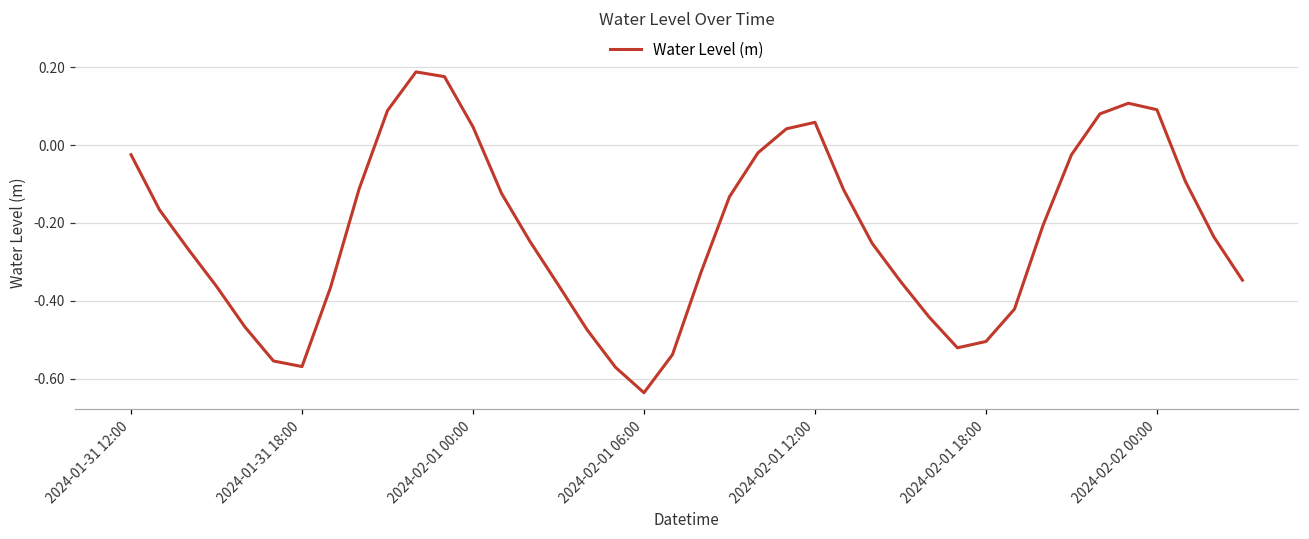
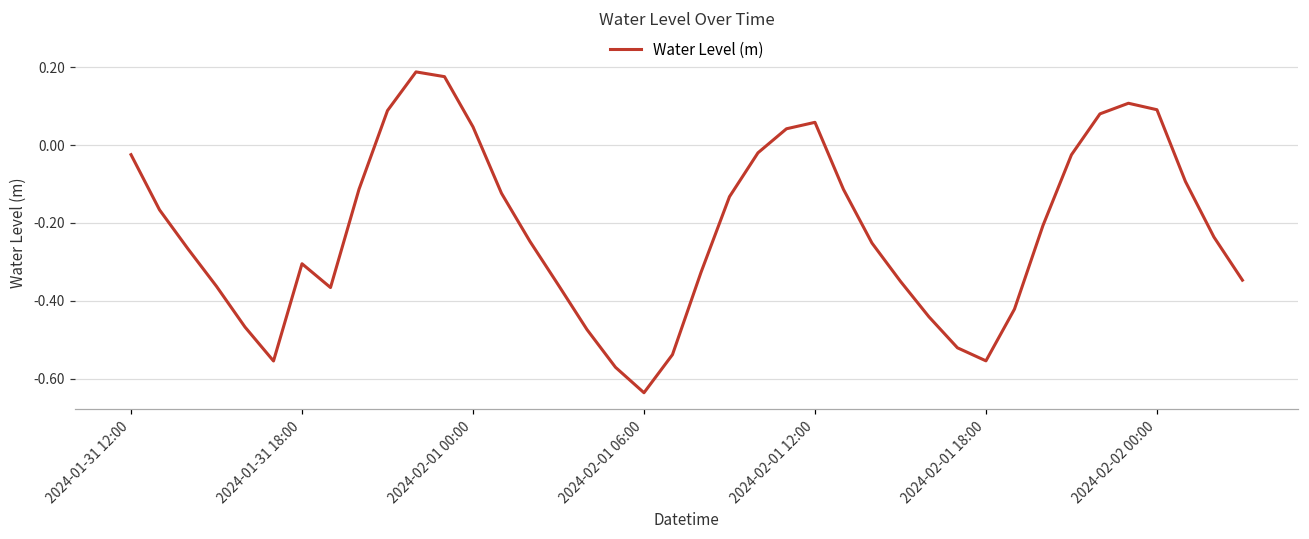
2024-01-31 18:00: -0.57 -> -0.30
2024-02-01 18:00: -0.50 -> -0.55
